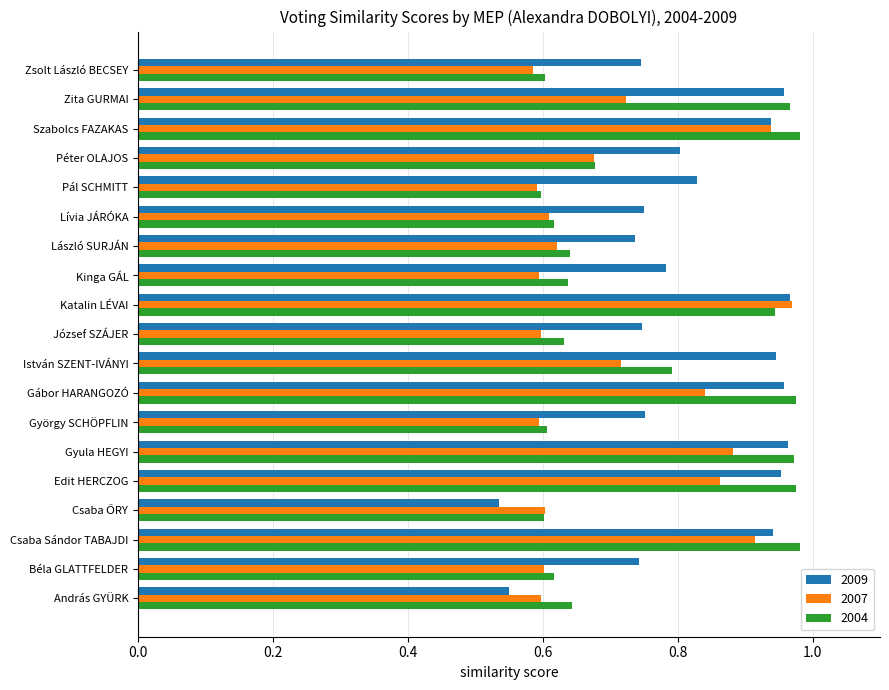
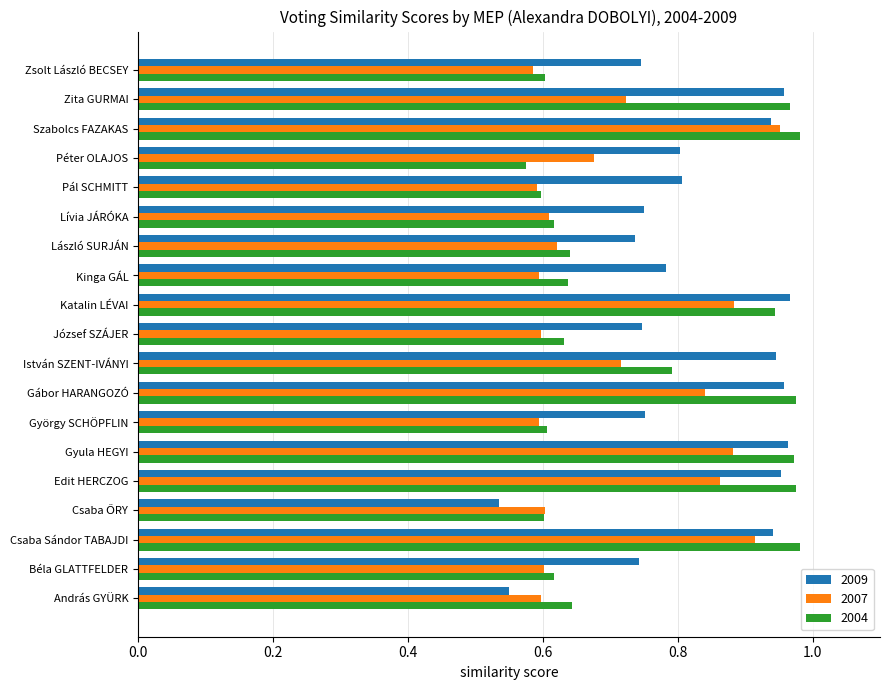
2007, Szabolcs FAZAKAS: 0.94 -> 0.95
2004, Péter OLAJOS: 0.68 -> 0.58
2009, Pál SCHMITT: 0.83 -> 0.81
2007, Katalin LÉVAI: 0.97 -> 0.88
